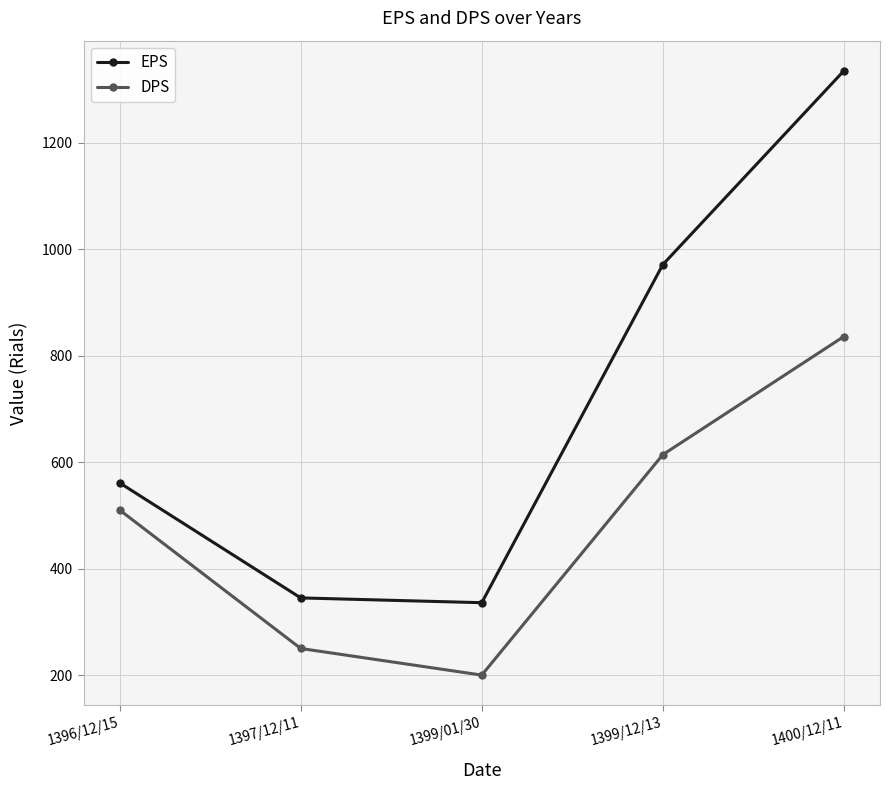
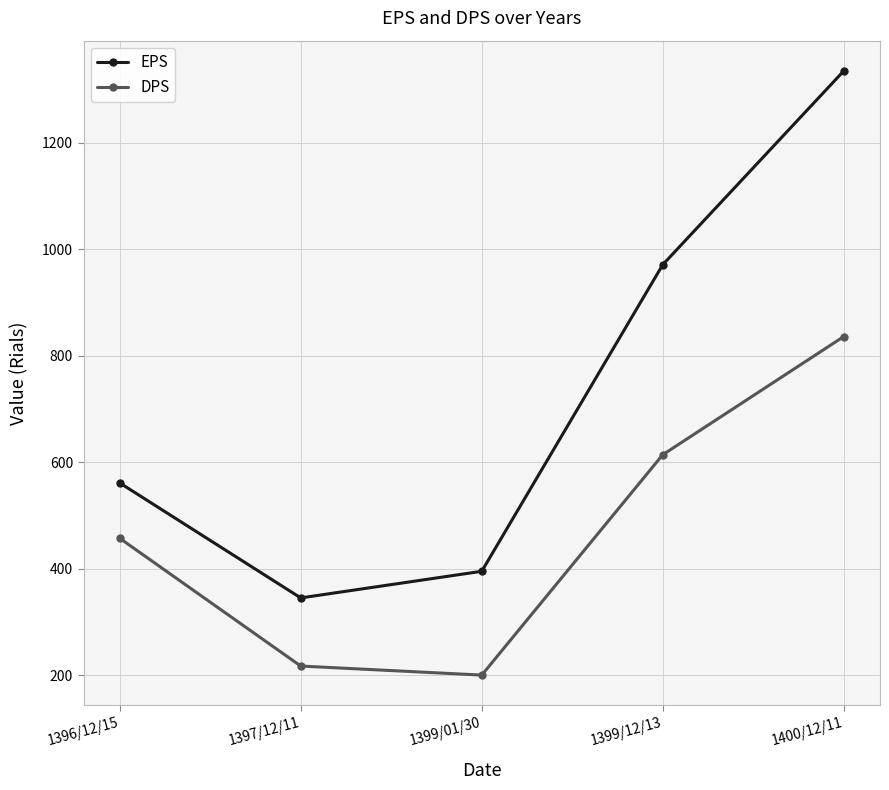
DPS, 1396/12/15: 510 -> 460
DPS, 1397/12/11: 250 -> 220
EPS, 1399/01/30: 340 -> 400
